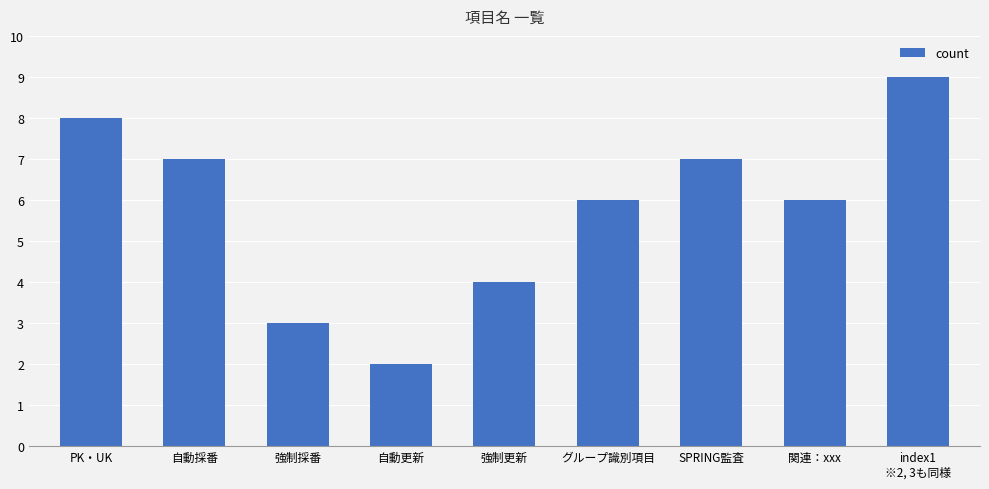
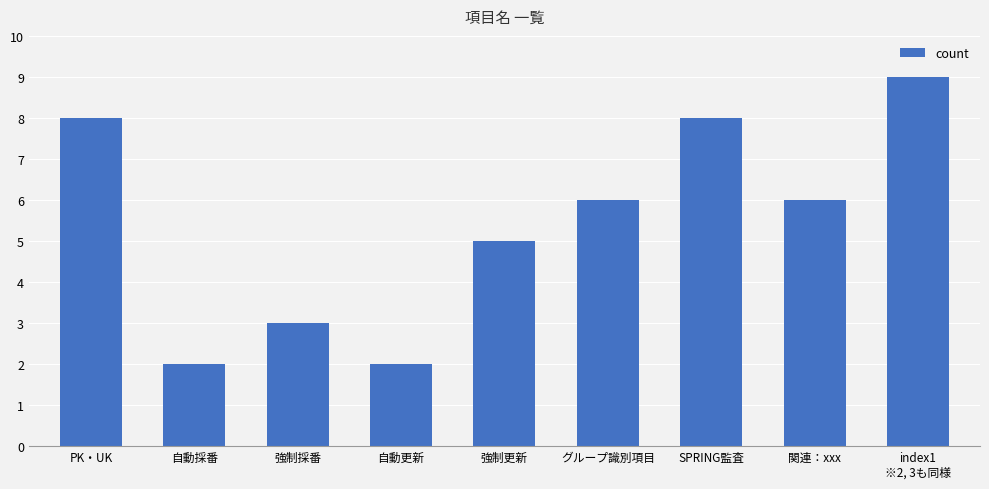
自動採番: 7 -> 2
強制更新: 4 -> 5
SPRING監査: 7 -> 8
